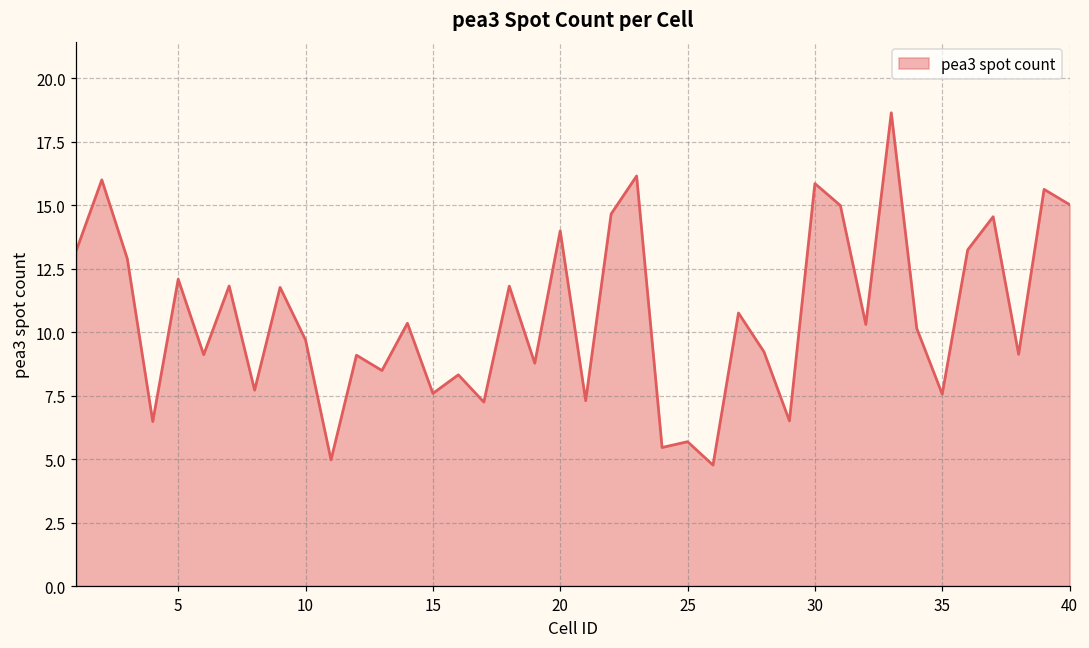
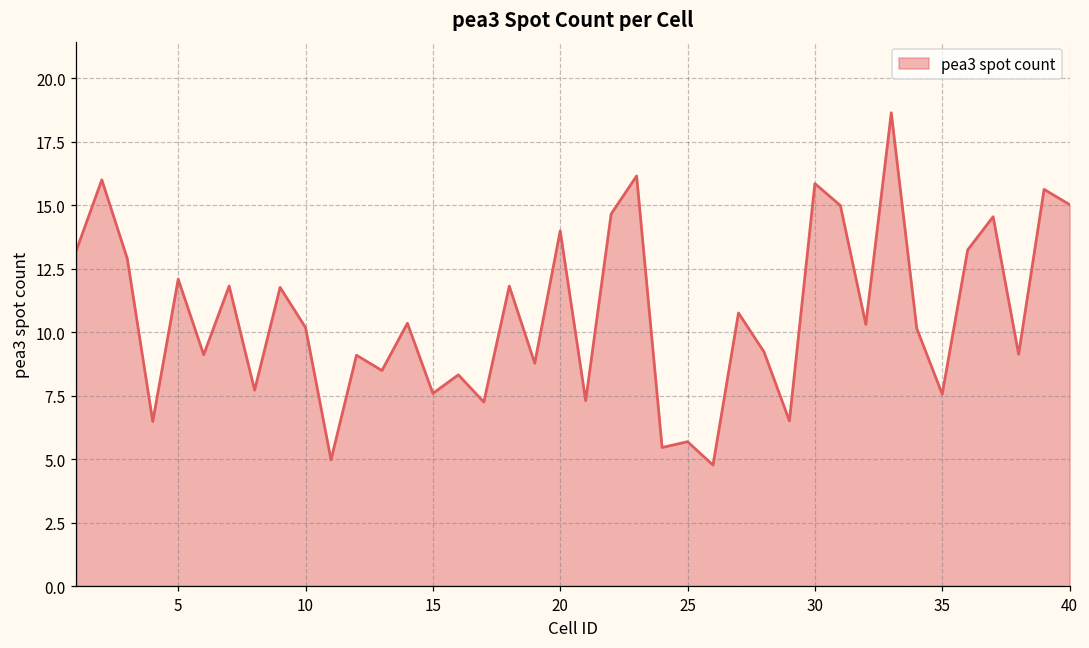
10: 9.7 -> 10.2
